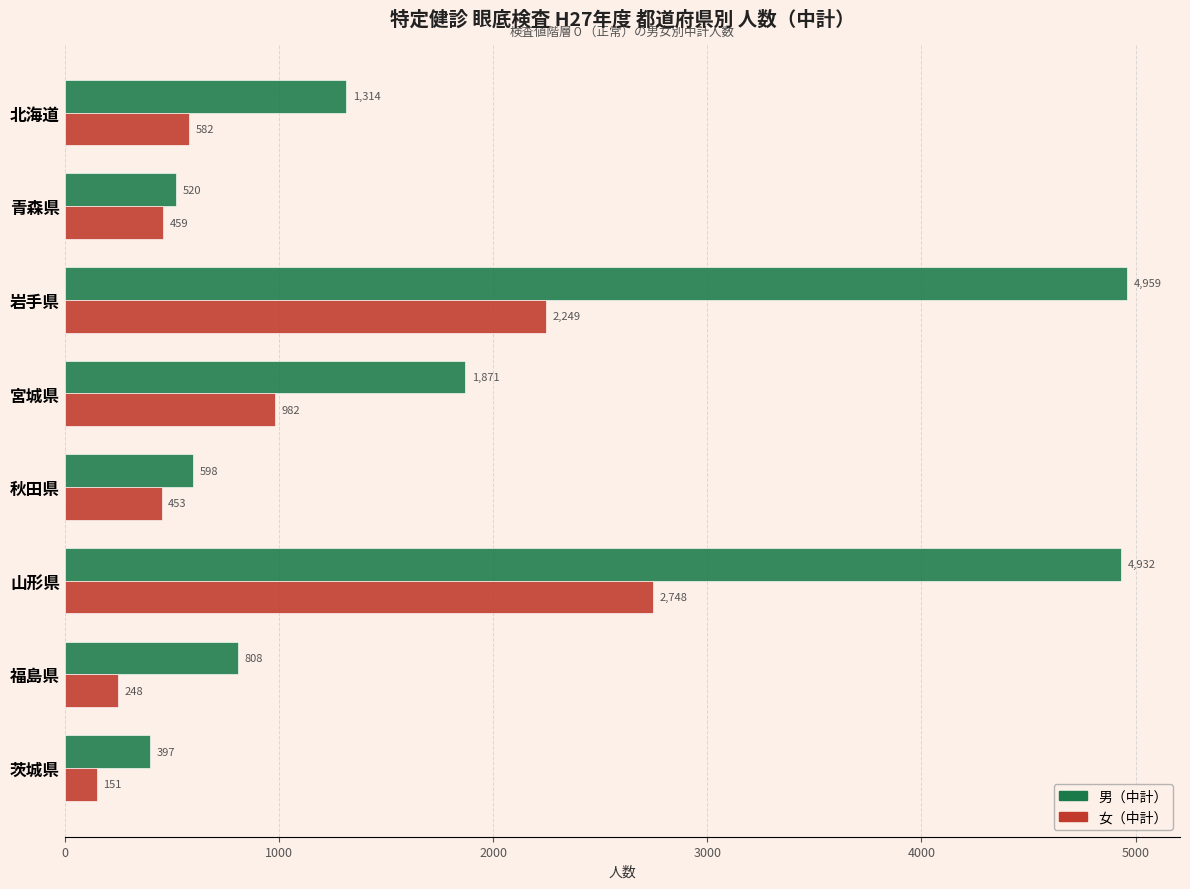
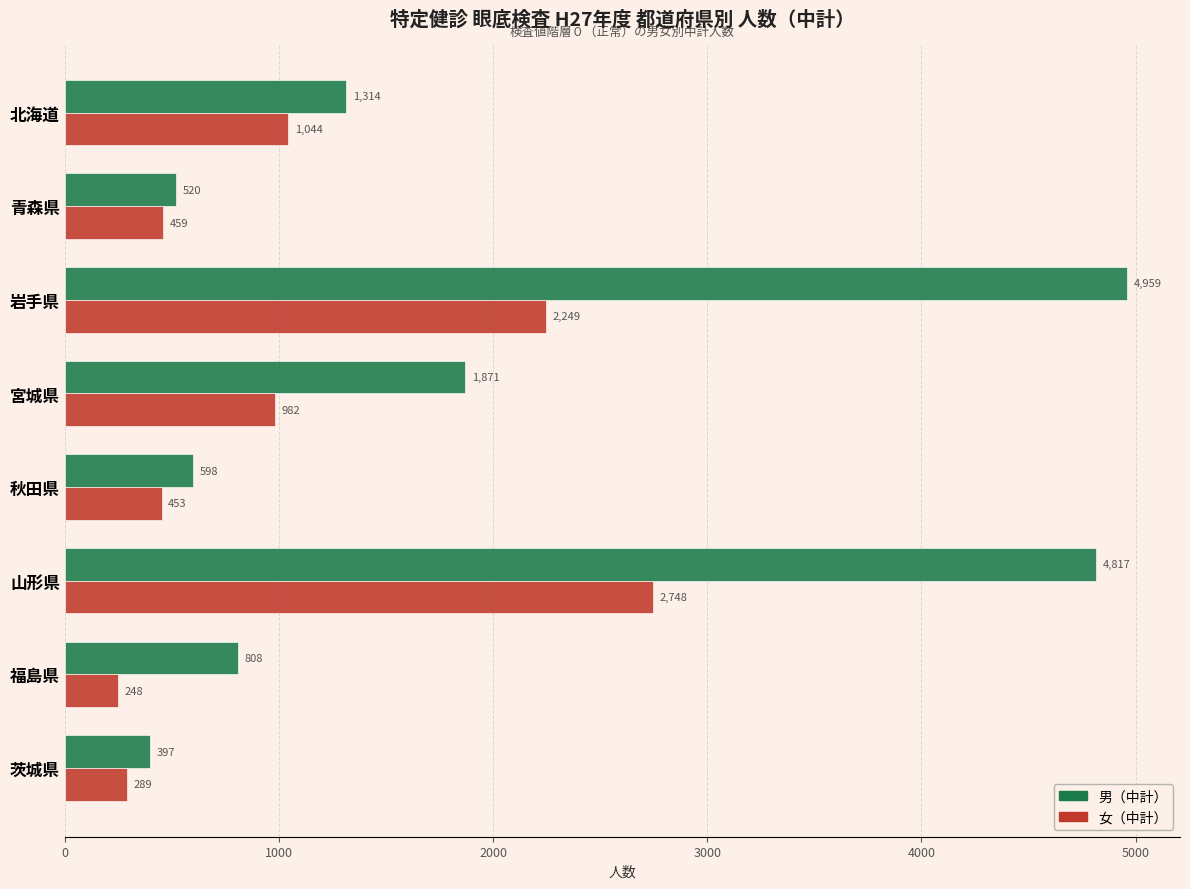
女（中計）, 北海道: 582 -> 1,044
男（中計）, 山形県: 4,932 -> 4,817
女（中計）, 茨城県: 151 -> 289
